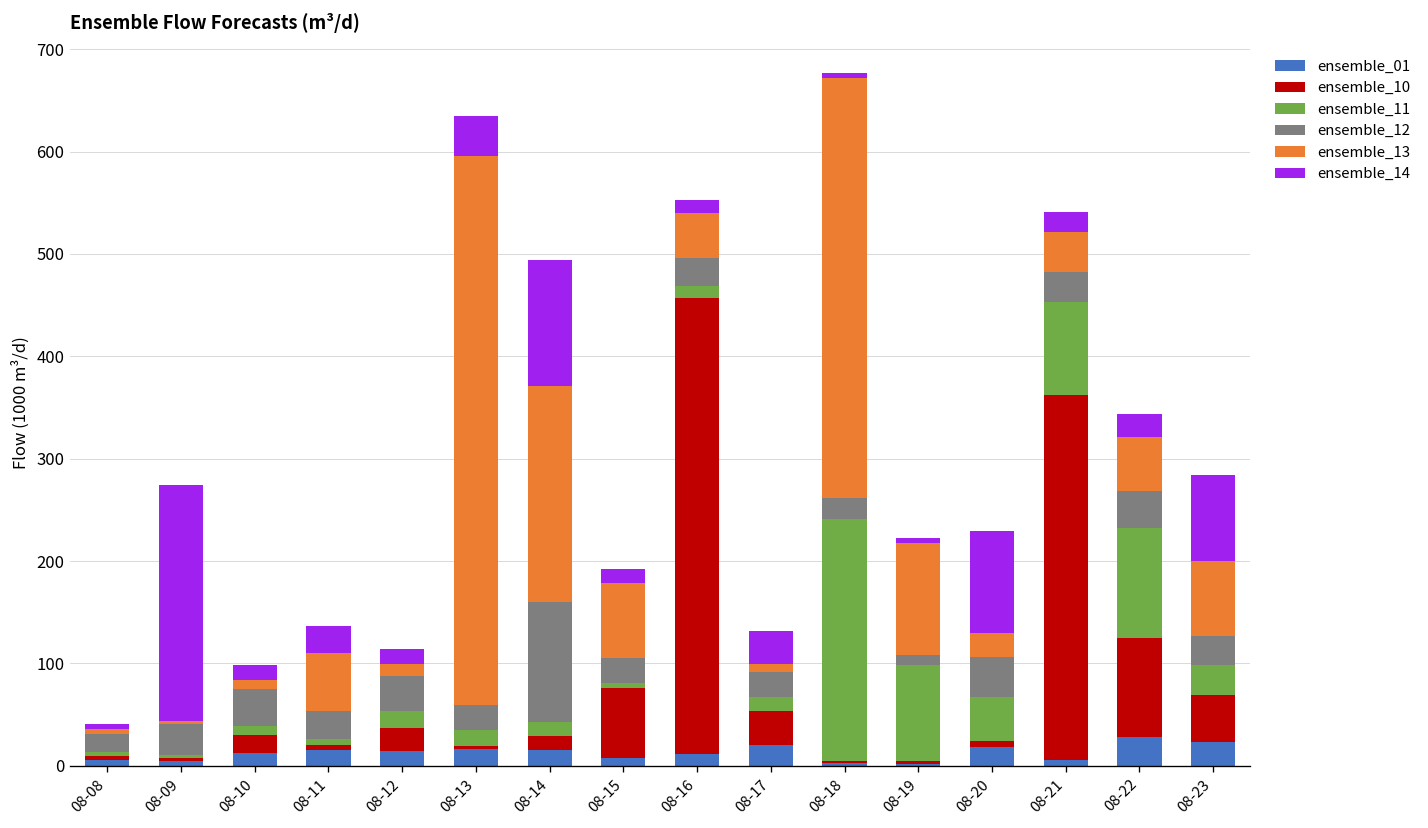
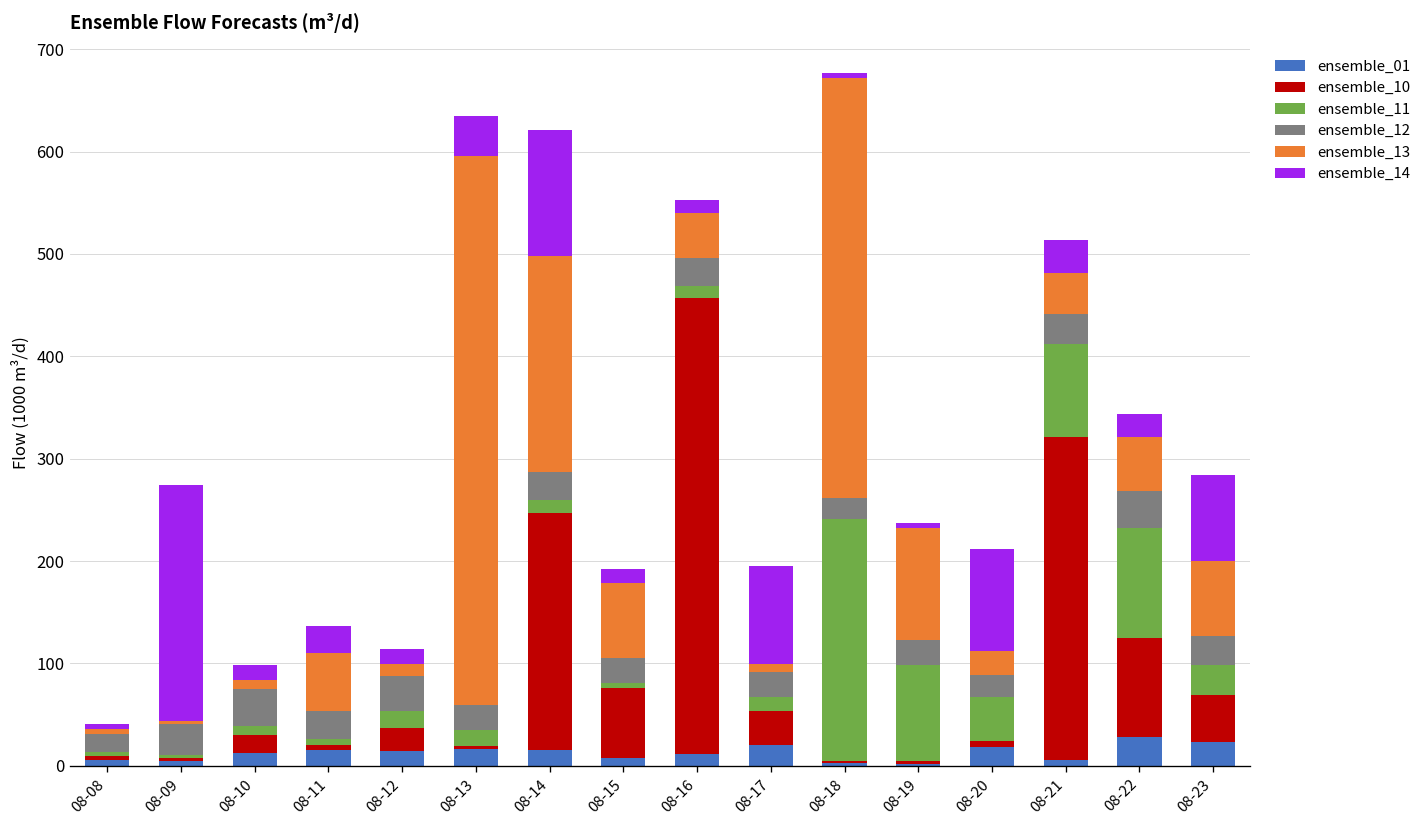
ensemble_10, 08-14: 10 -> 230
ensemble_12, 08-14: 120 -> 30
ensemble_14, 08-17: 30 -> 100
ensemble_12, 08-19: 10 -> 20
ensemble_12, 08-20: 40 -> 20
ensemble_10, 08-21: 360 -> 320
ensemble_14, 08-21: 20 -> 30
